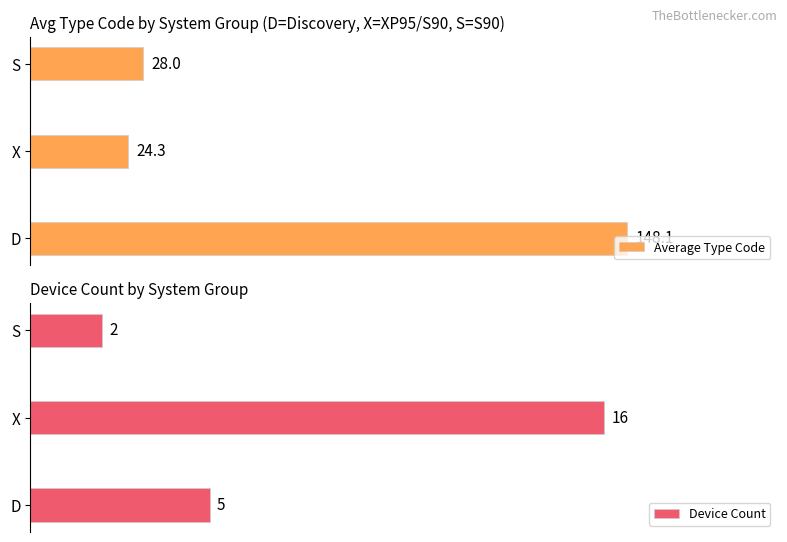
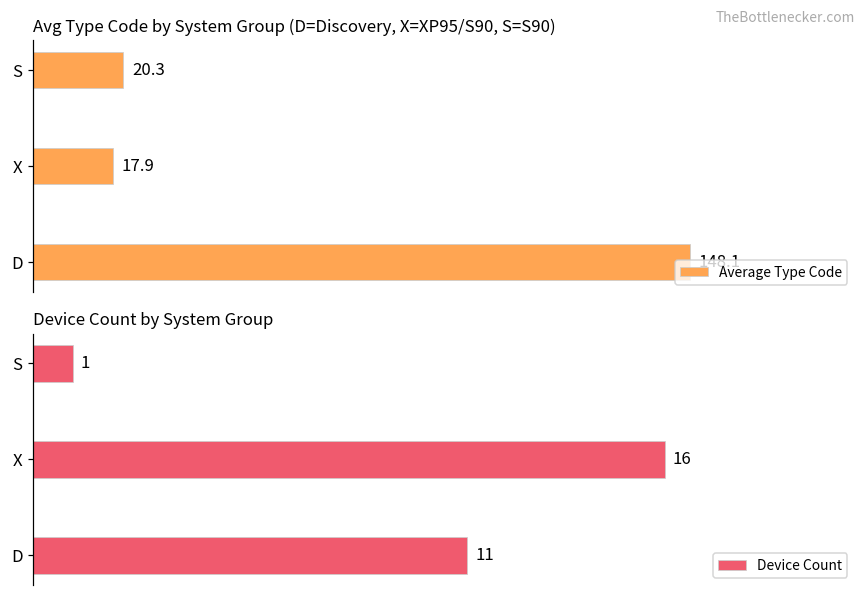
Avg Type Code by System Group (D=Discovery, X=XP95/S90, S=S90), S: 28.0 -> 20.3
Avg Type Code by System Group (D=Discovery, X=XP95/S90, S=S90), X: 24.3 -> 17.9
Device Count by System Group, S: 2 -> 1
Device Count by System Group, D: 5 -> 11
